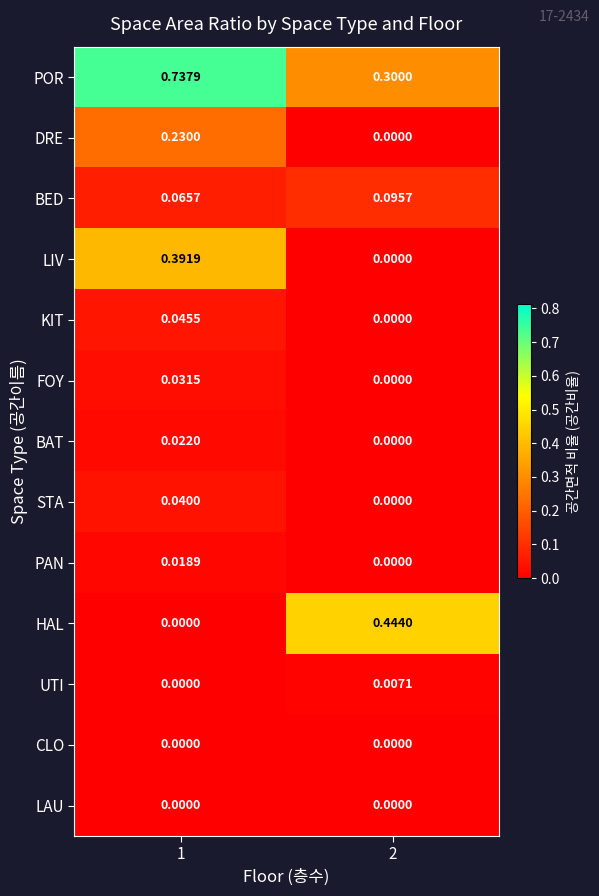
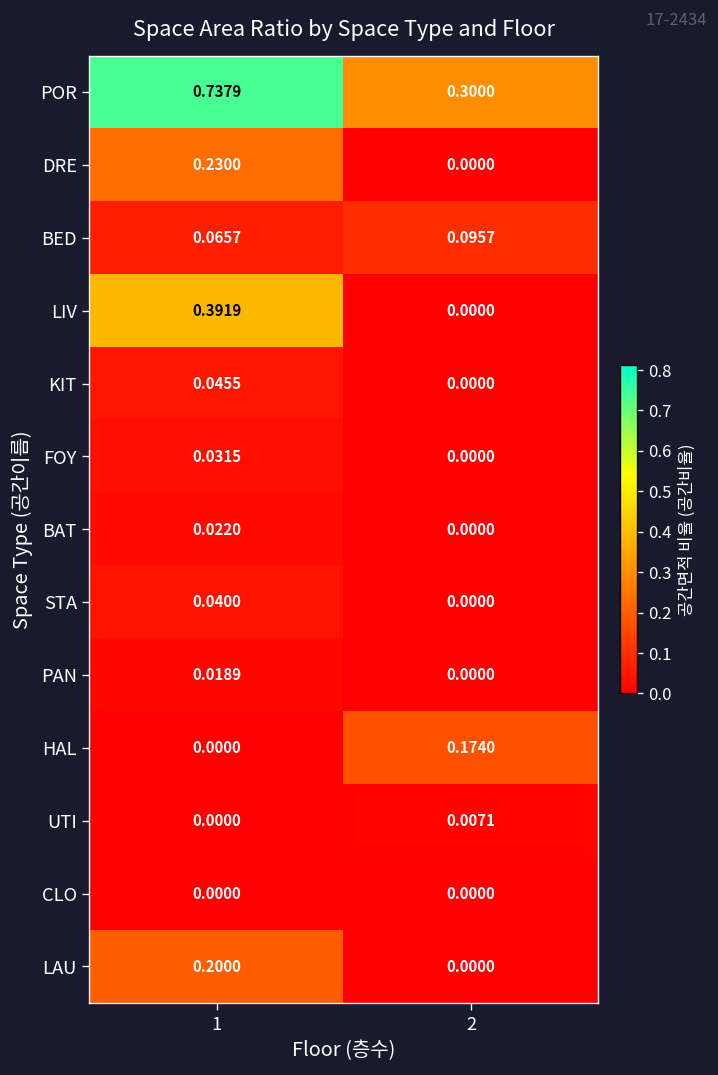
HAL, 2: 0.4440 -> 0.1740
LAU, 1: 0.0000 -> 0.2000
